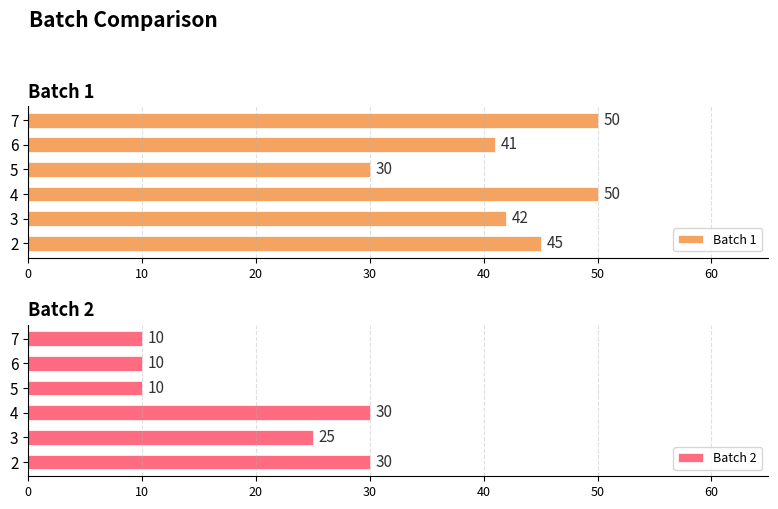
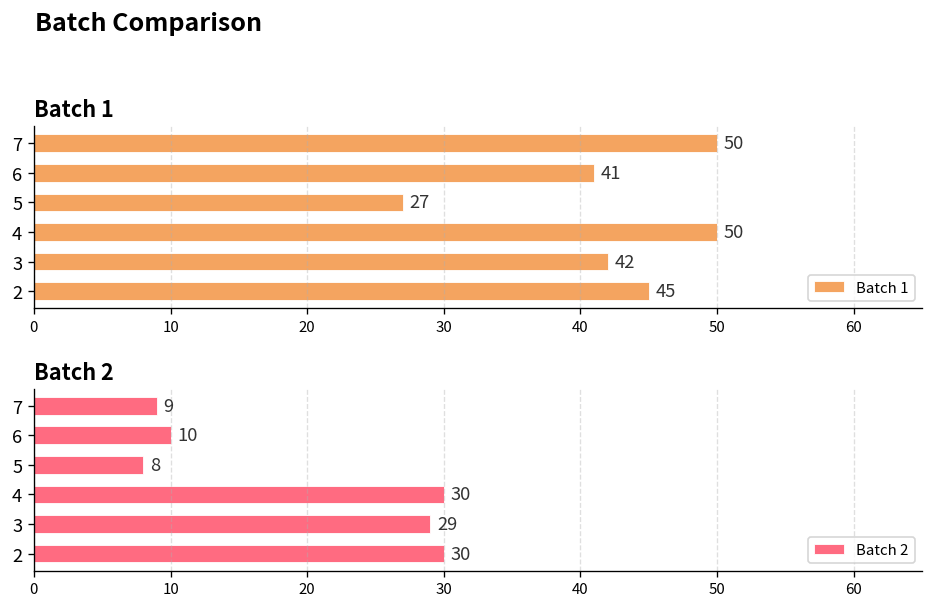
Batch 1, 5: 30 -> 27
Batch 2, 7: 10 -> 9
Batch 2, 5: 10 -> 8
Batch 2, 3: 25 -> 29
